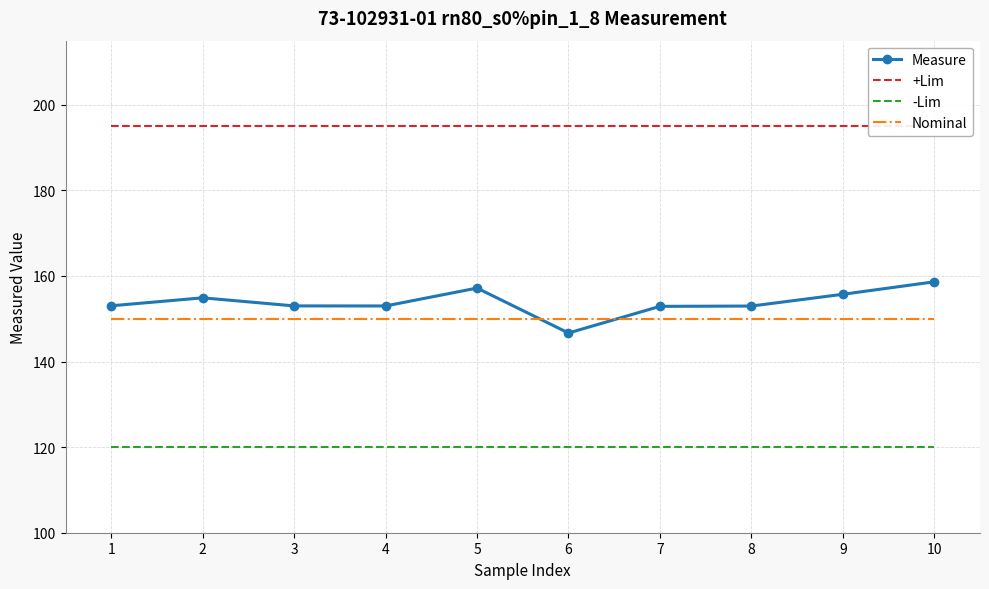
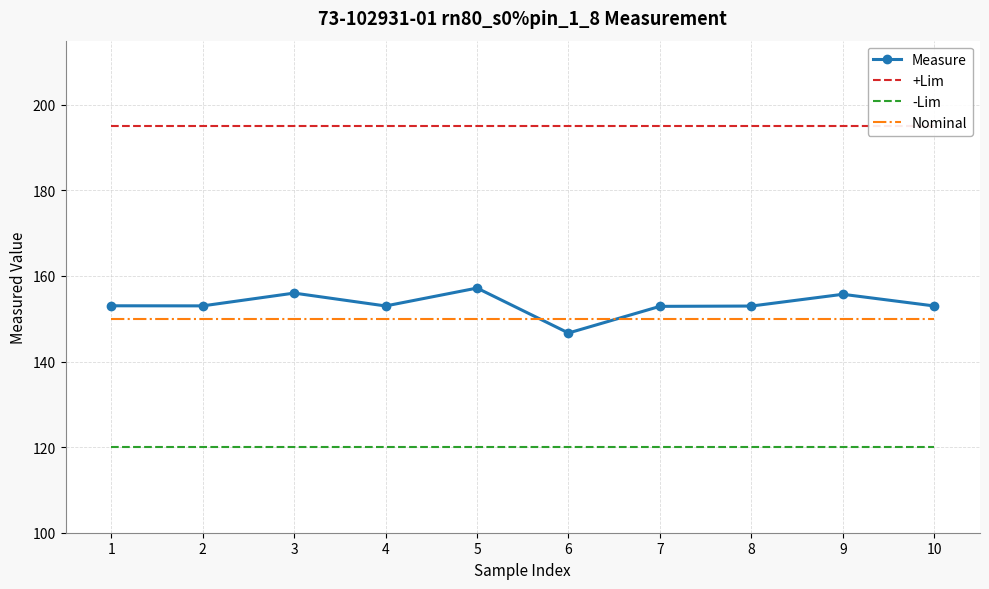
Measure, 2: 155 -> 153
Measure, 3: 153 -> 156
Measure, 10: 159 -> 153
